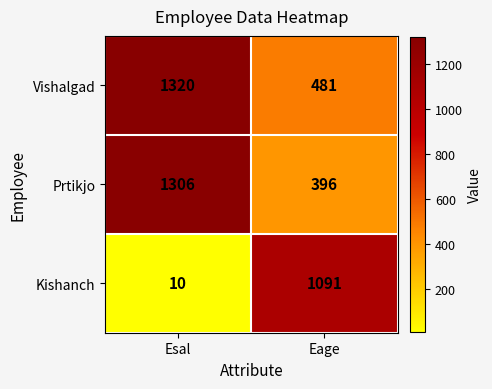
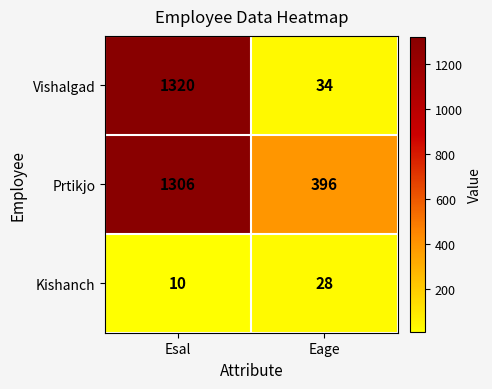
Vishalgad, Eage: 481 -> 34
Kishanch, Eage: 1091 -> 28
